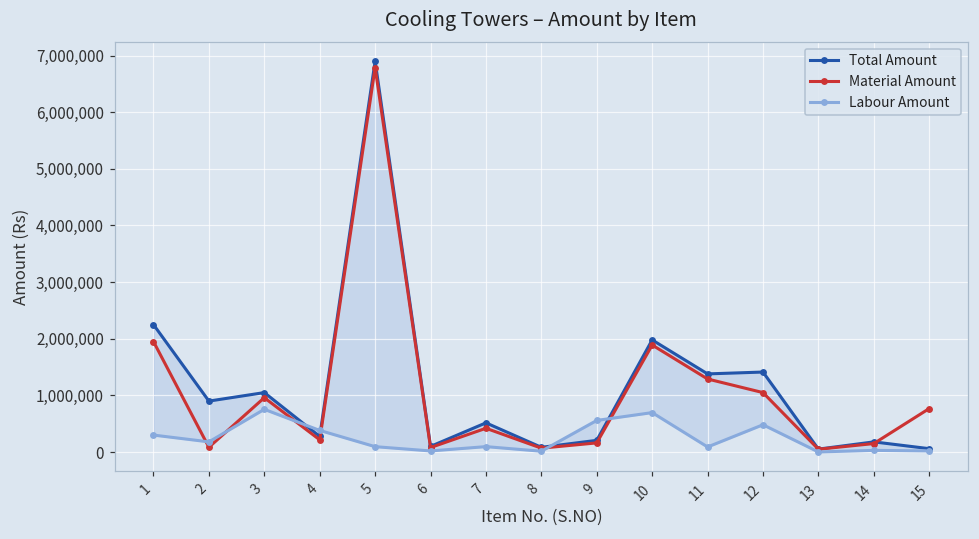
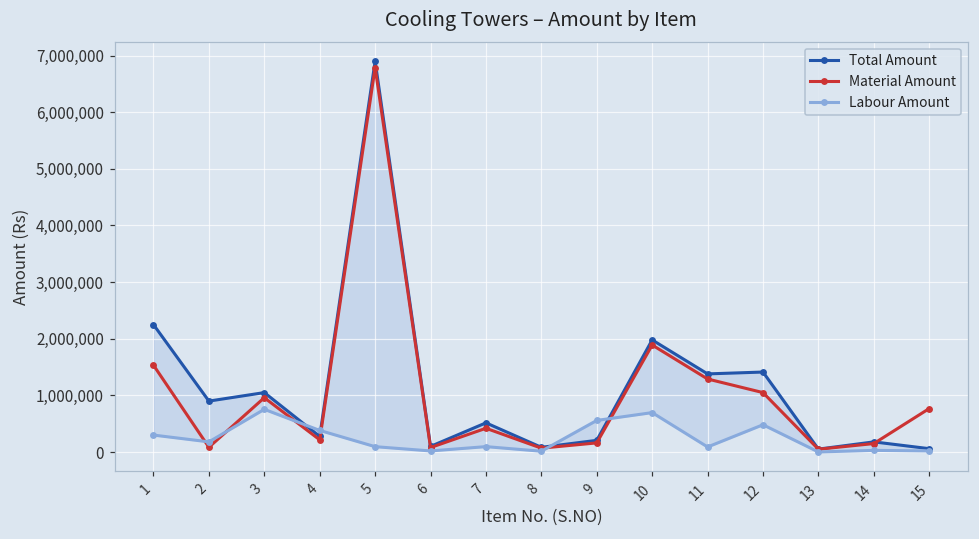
Material Amount, 1: 2,000,000 -> 1,500,000
